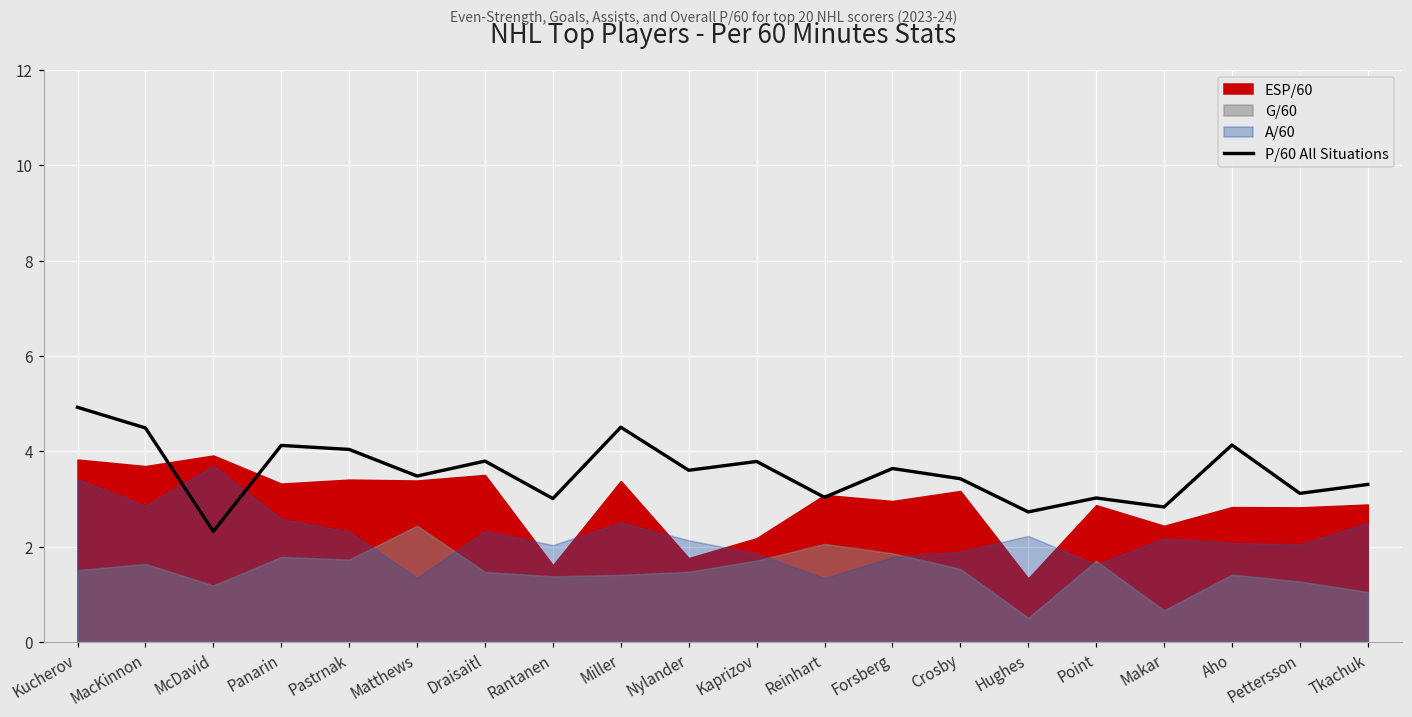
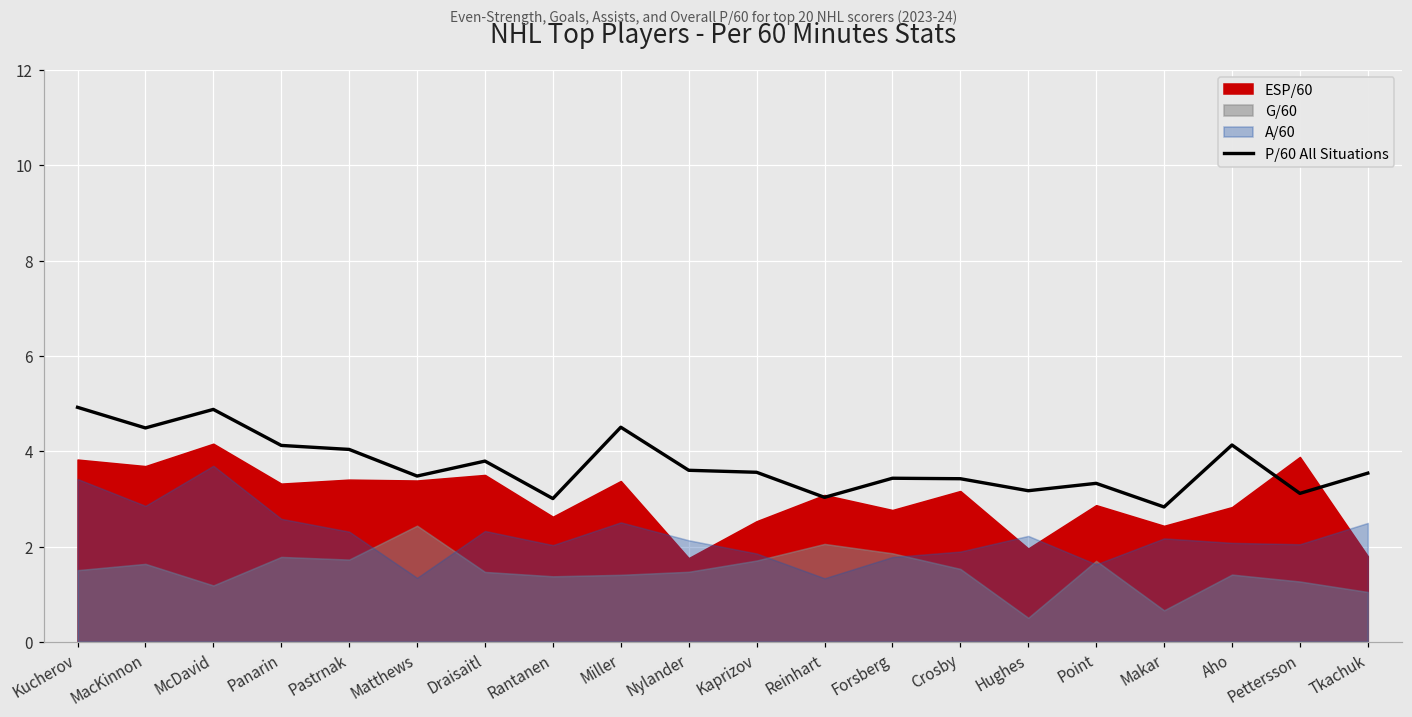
P/60 All Situations, McDavid: 2.3 -> 4.9
ESP/60, McDavid: 3.9 -> 4.2
ESP/60, Rantanen: 1.6 -> 2.6
P/60 All Situations, Kaprizov: 3.8 -> 3.6
ESP/60, Kaprizov: 2.2 -> 2.5
P/60 All Situations, Forsberg: 3.6 -> 3.4
ESP/60, Forsberg: 3.0 -> 2.8
P/60 All Situations, Hughes: 2.7 -> 3.2
ESP/60, Hughes: 1.3 -> 2.0
P/60 All Situations, Point: 3.0 -> 3.3
ESP/60, Pettersson: 2.8 -> 3.9
P/60 All Situations, Tkachuk: 3.3 -> 3.5
ESP/60, Tkachuk: 2.9 -> 1.8
